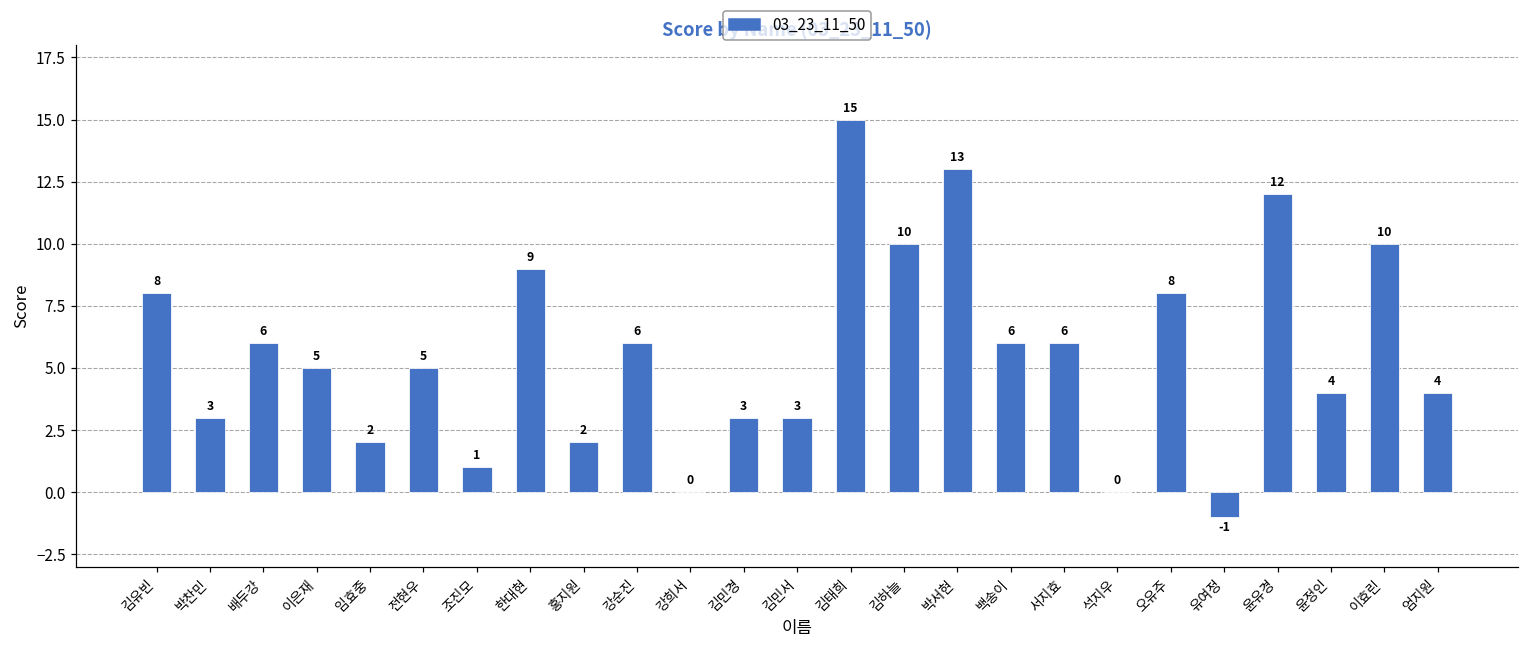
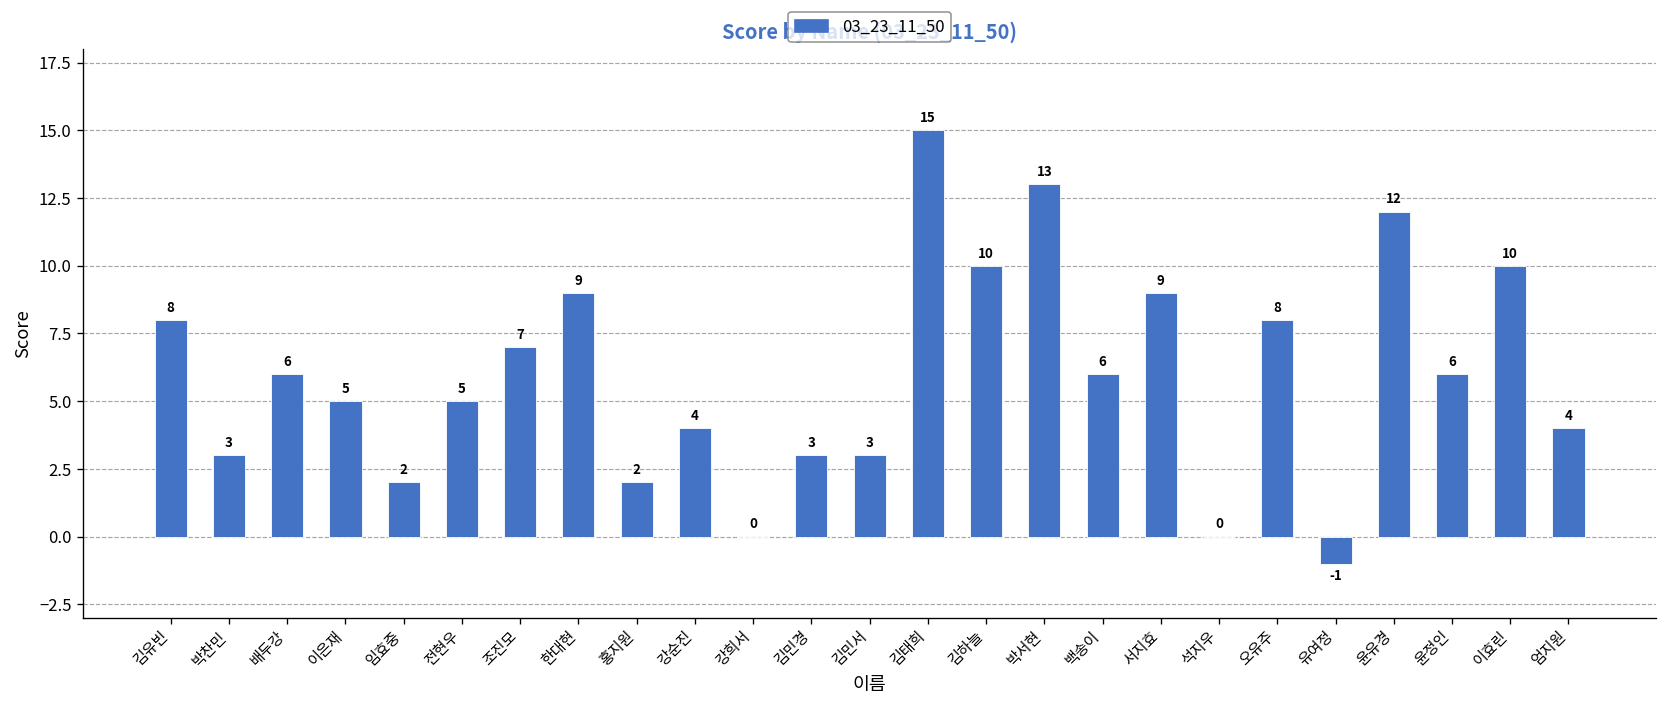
조진모: 1 -> 7
강순진: 6 -> 4
서지효: 6 -> 9
윤정인: 4 -> 6
